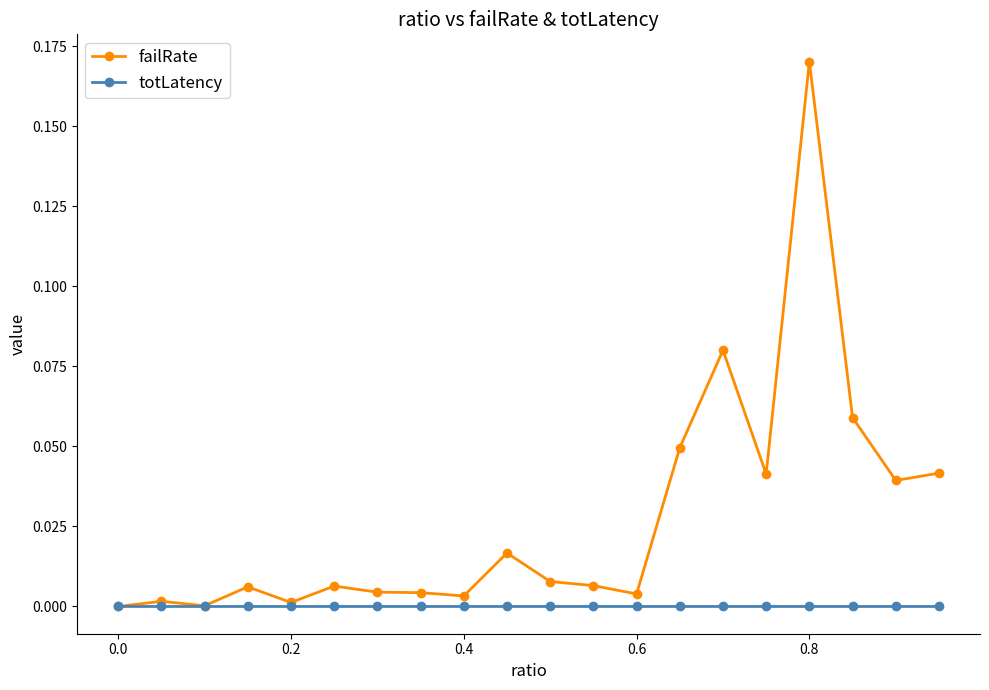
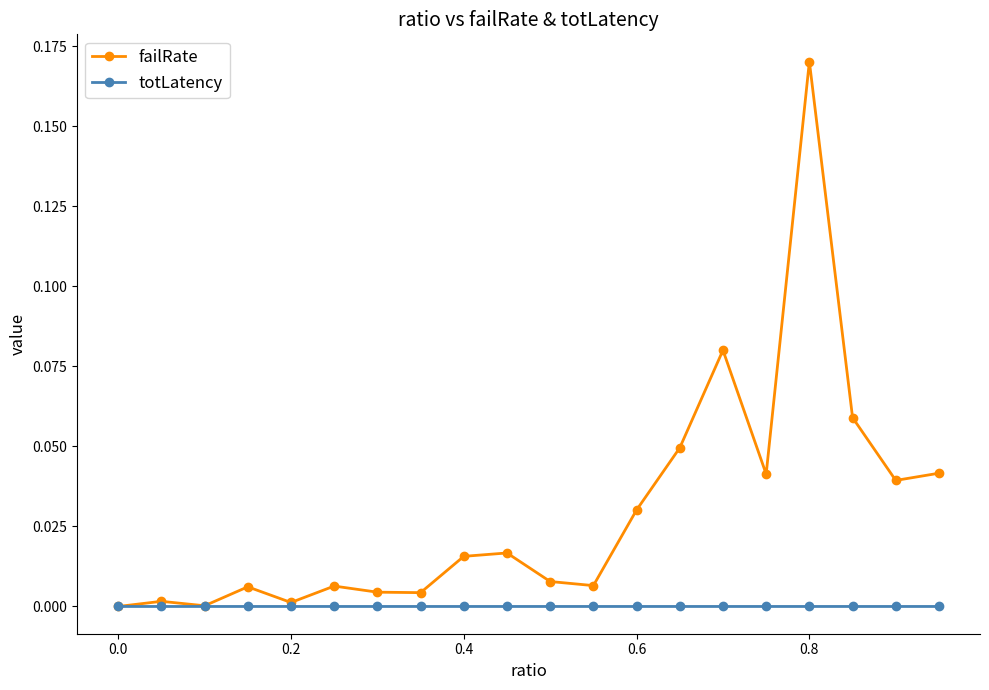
failRate, 0.4: 0.003 -> 0.016
failRate, 0.6: 0.004 -> 0.030
